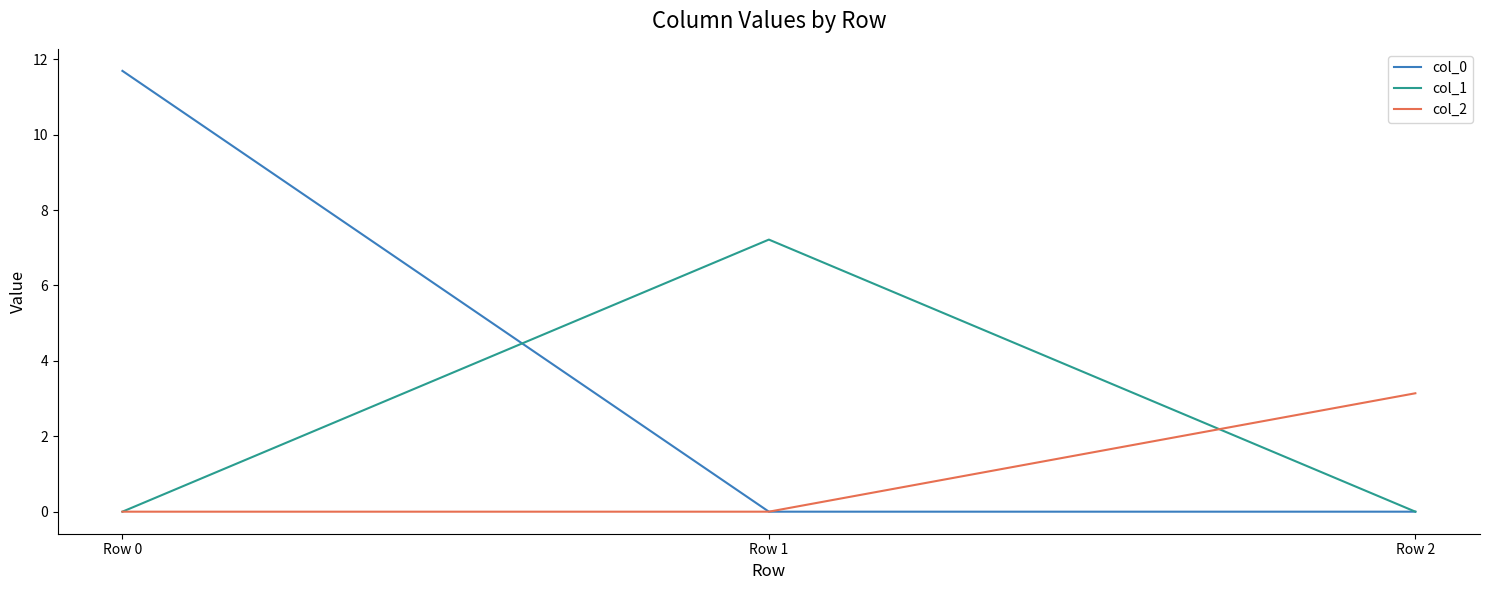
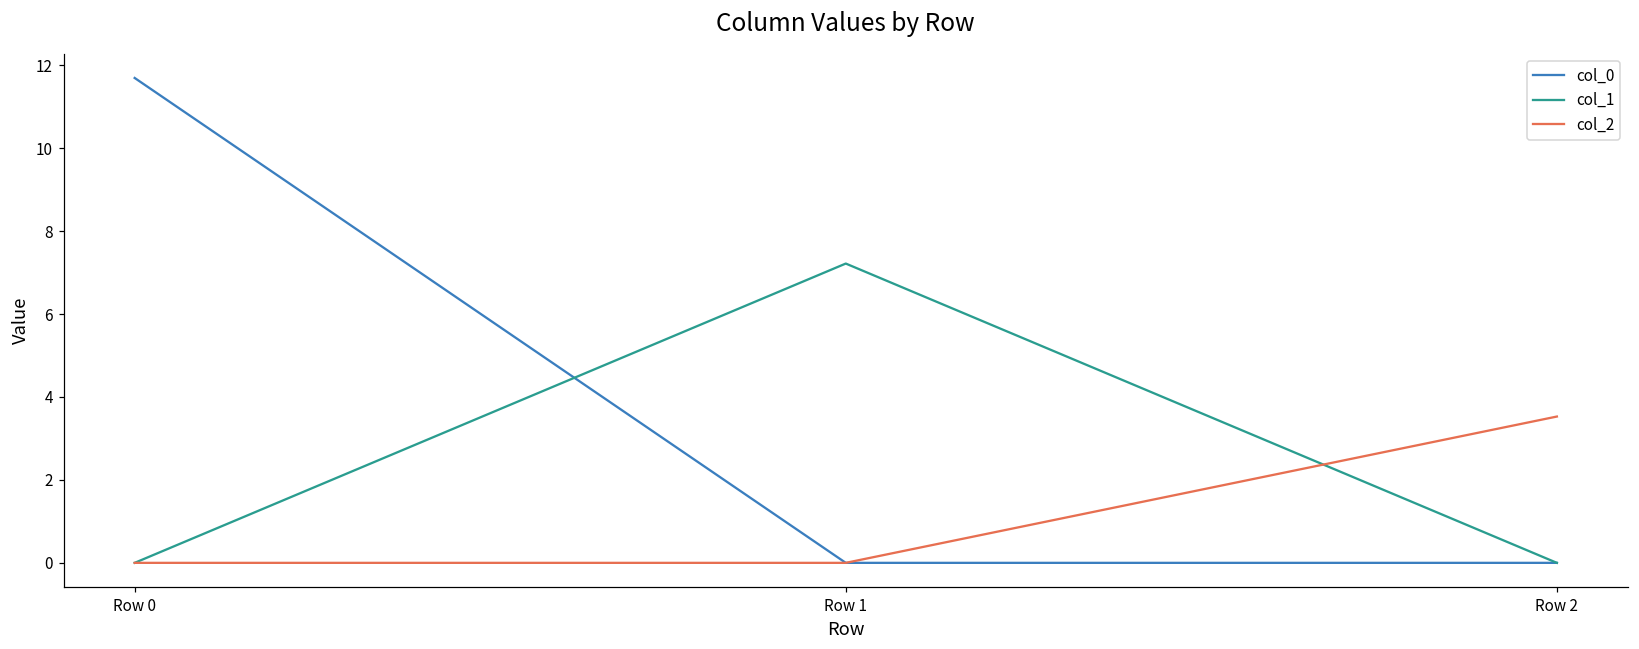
col_2, Row 2: 3.1 -> 3.5
